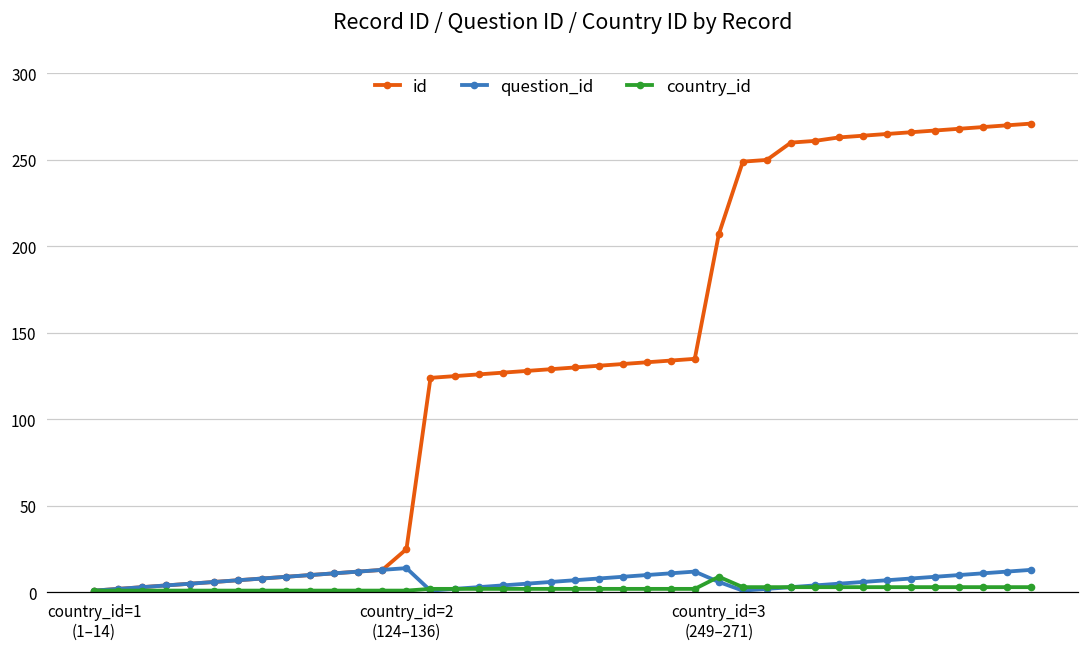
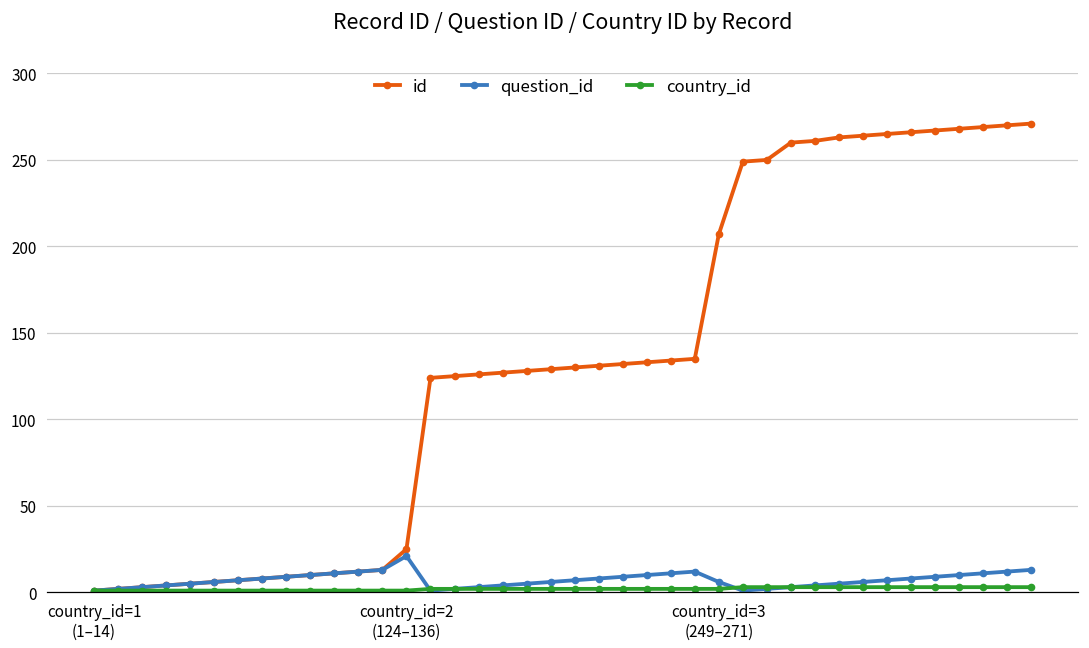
question_id, country_id=2 (124–136): 14 -> 21
country_id, country_id=3 (249–271): 9 -> 2
